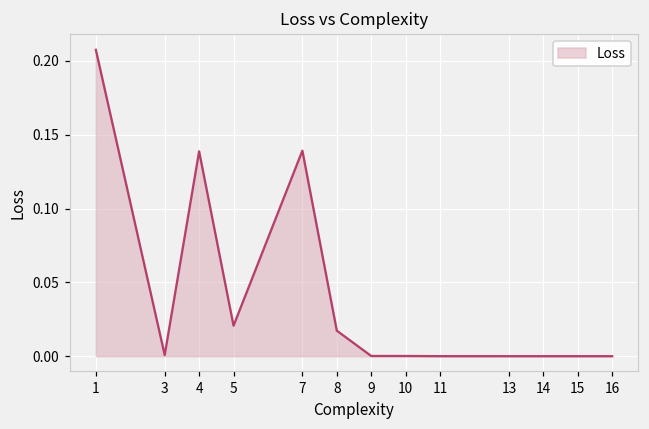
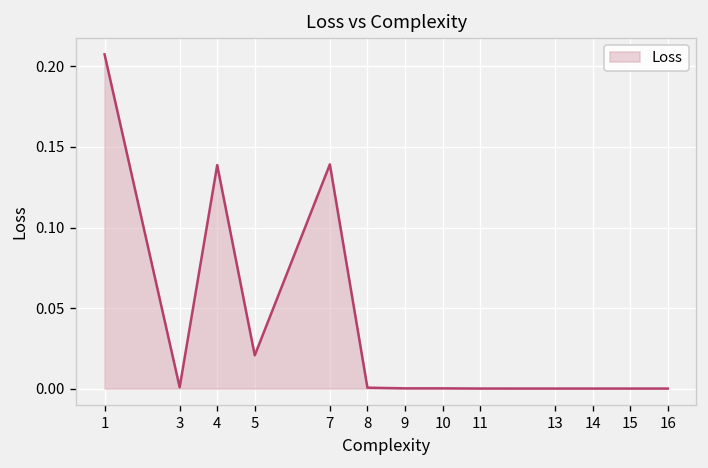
8: 0.017 -> 0.001
